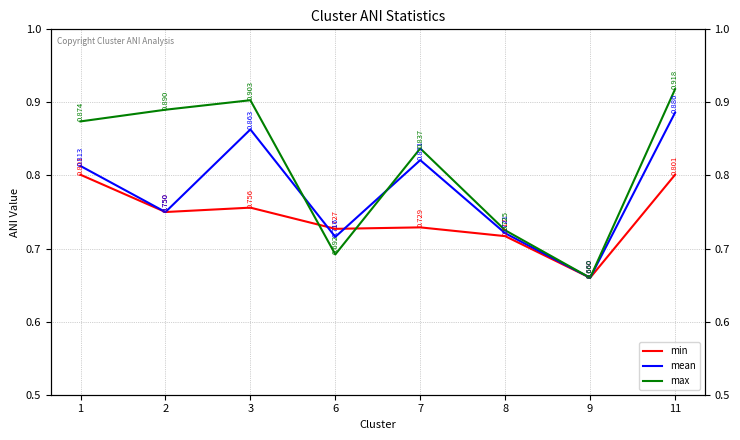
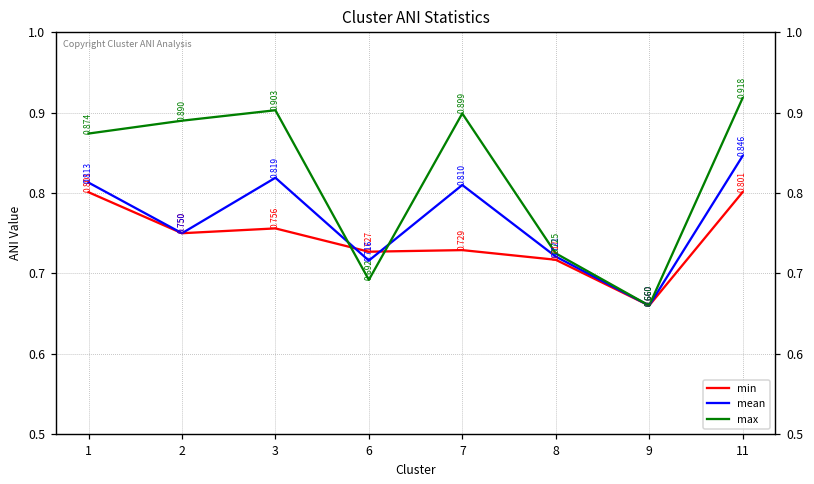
mean, 3: 0.863 -> 0.819
mean, 7: 0.821 -> 0.810
max, 7: 0.837 -> 0.899
mean, 11: 0.886 -> 0.846
